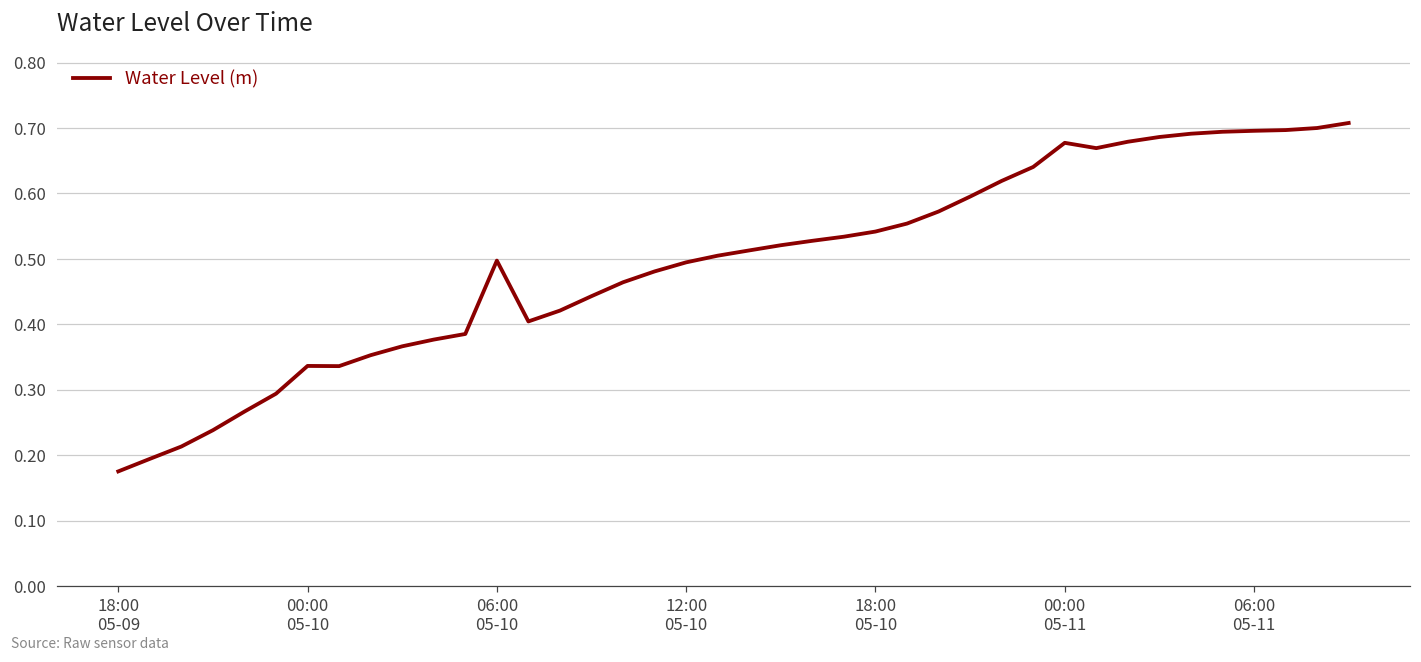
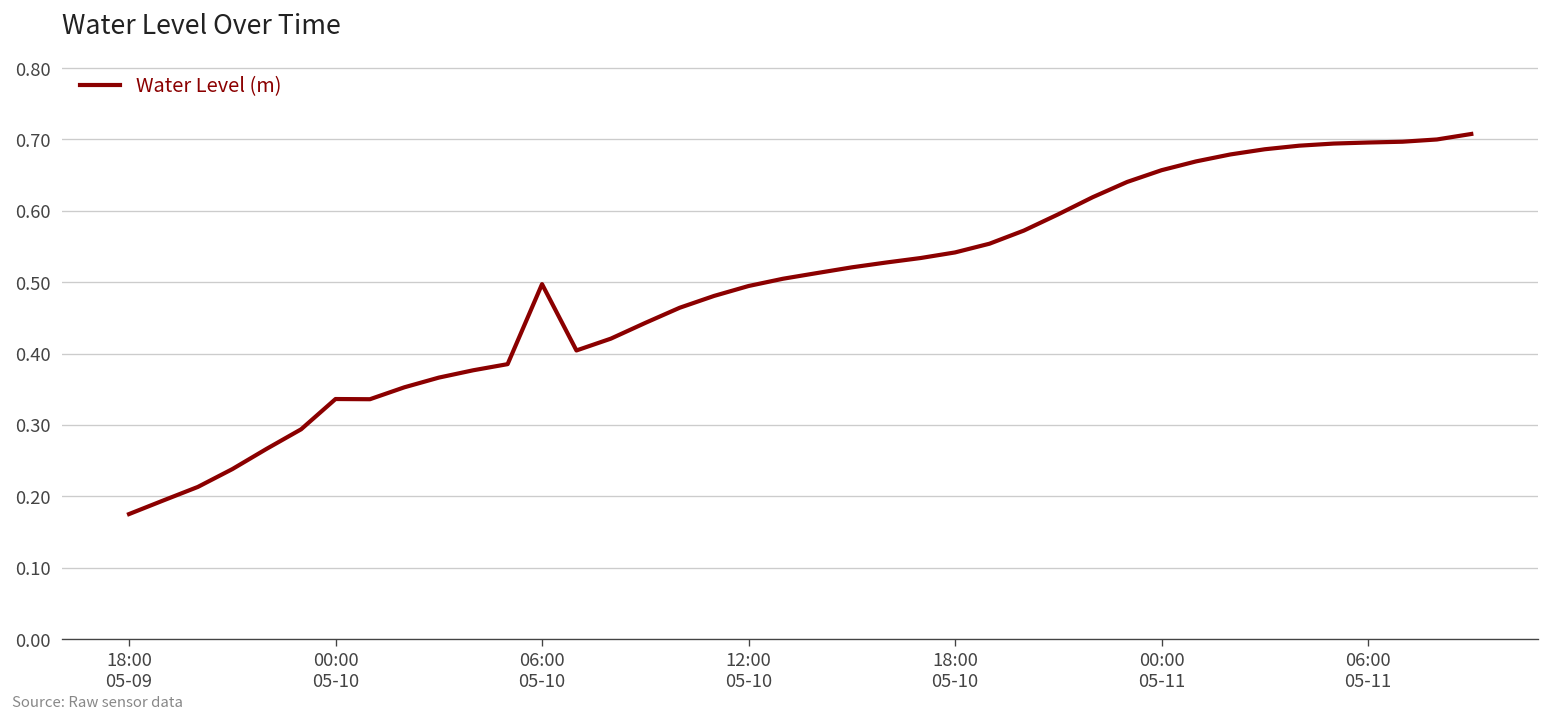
00:00 05-11: 0.68 -> 0.66
